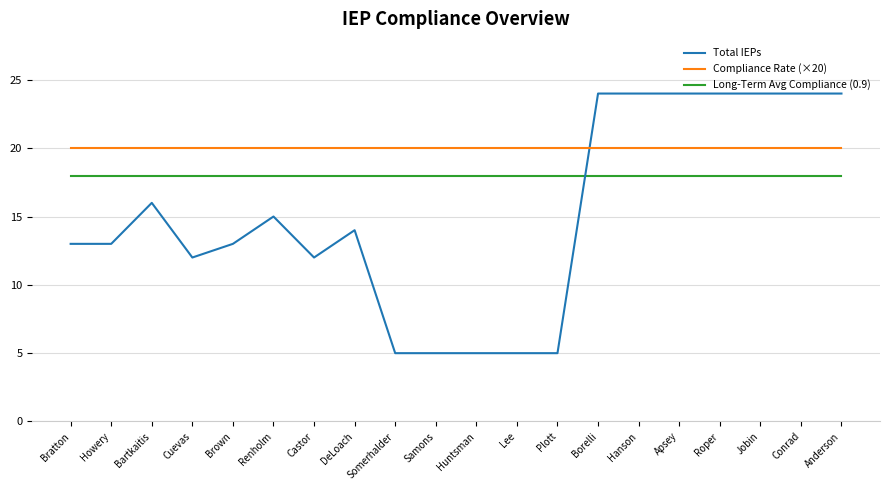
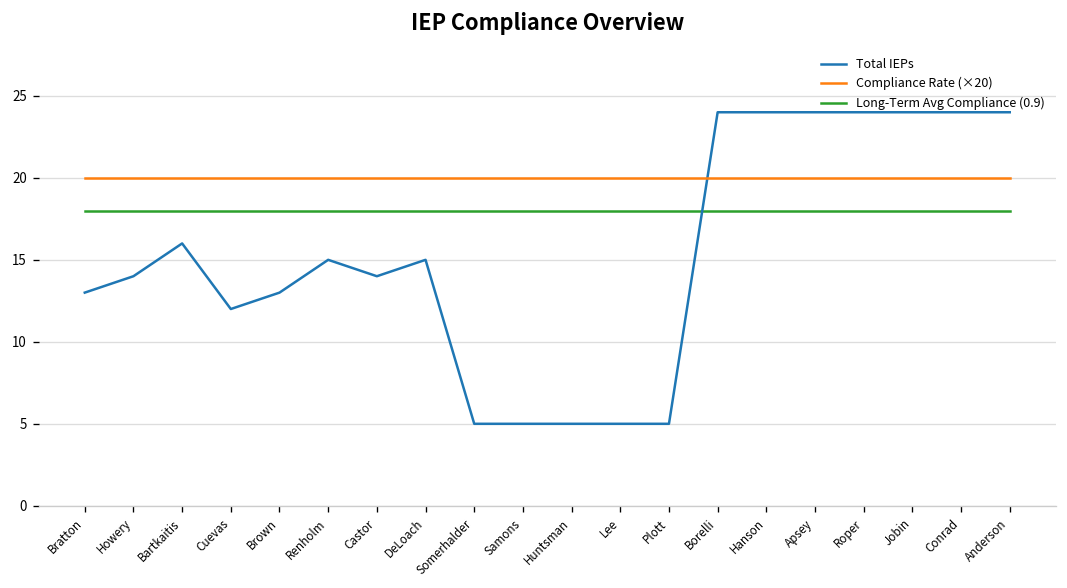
Total IEPs, Howery: 13 -> 14
Total IEPs, Castor: 12 -> 14
Total IEPs, DeLoach: 14 -> 15
